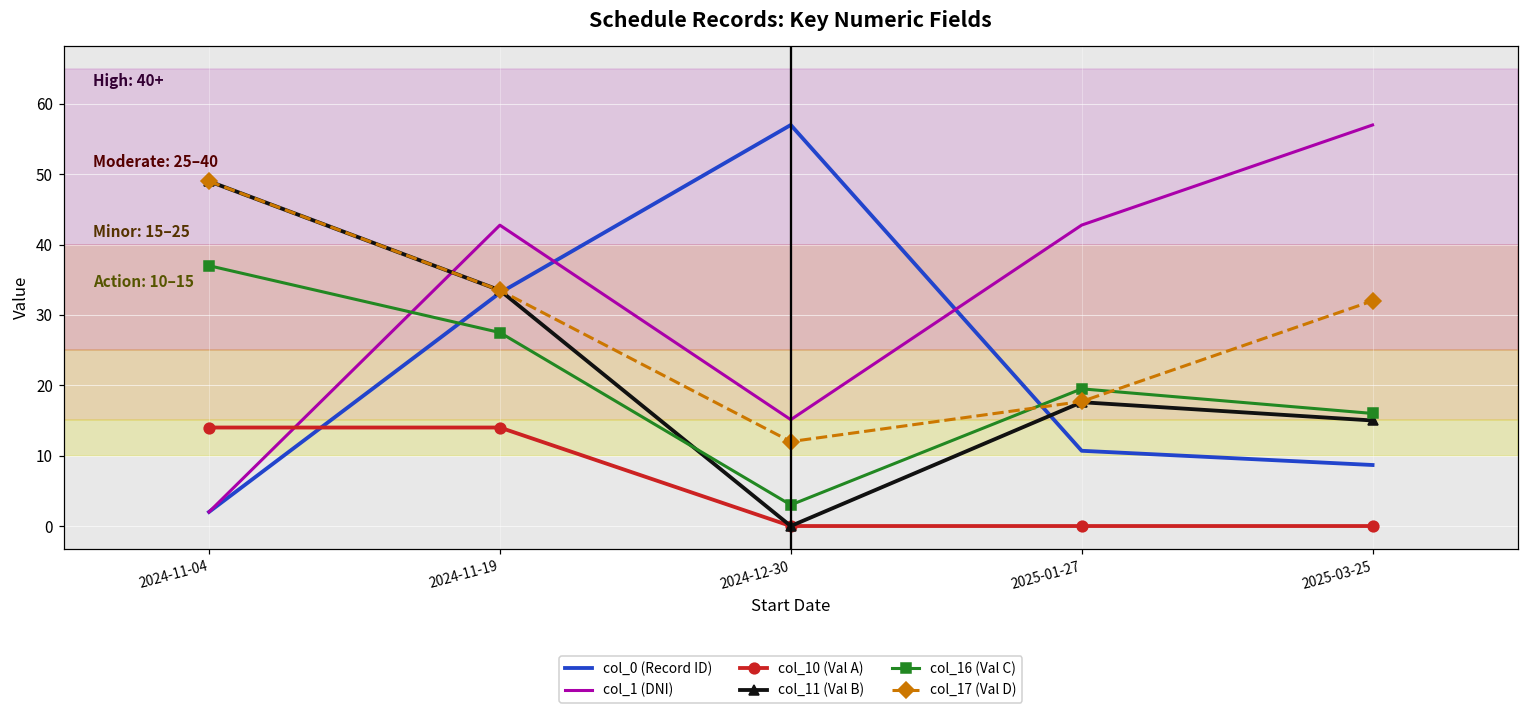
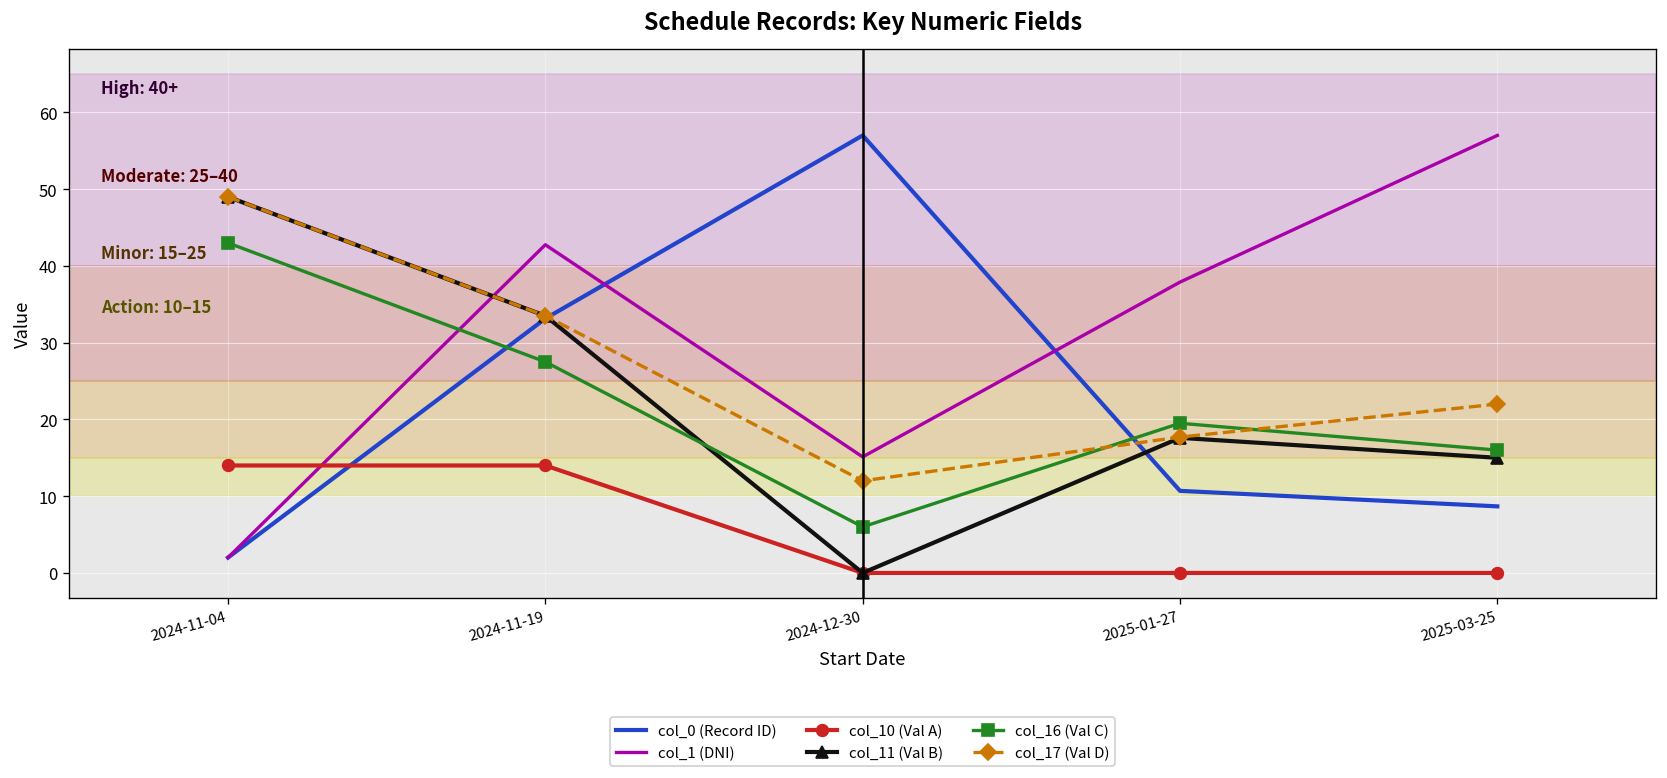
col_16 (Val C), 2024-11-04: 37 -> 43
col_16 (Val C), 2024-12-30: 3 -> 6
col_1 (DNI), 2025-01-27: 43 -> 38
col_17 (Val D), 2025-03-25: 32 -> 22
